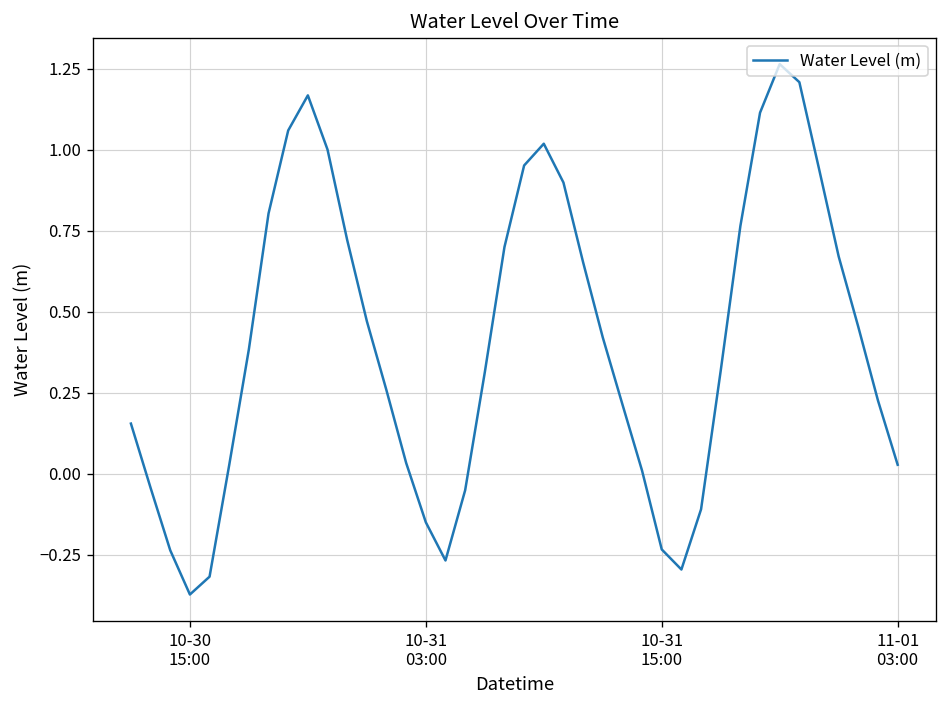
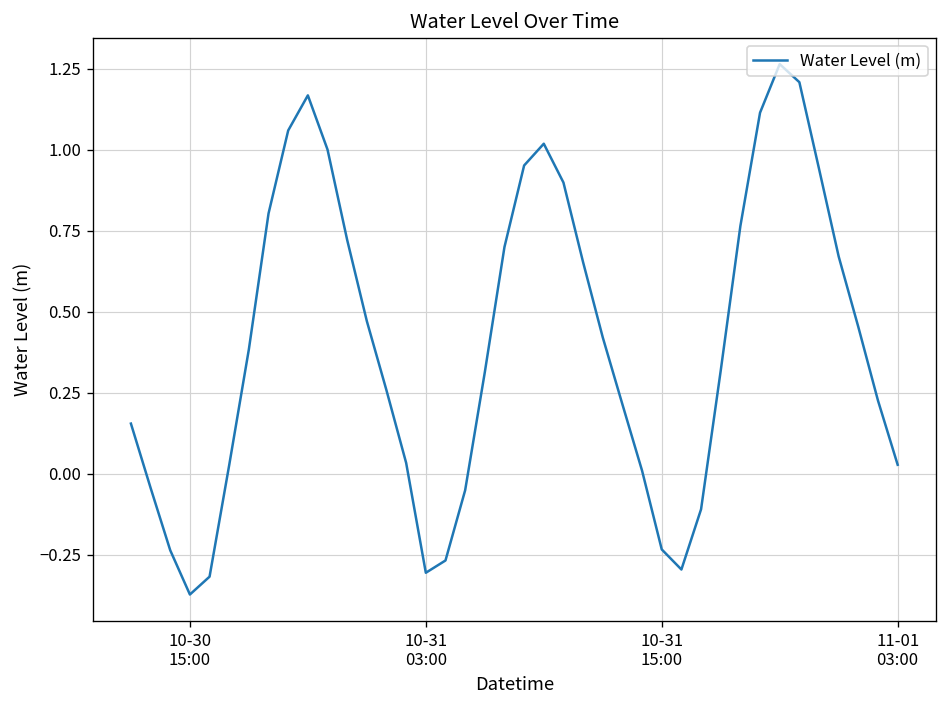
10-31 03:00: -0.15 -> -0.31
